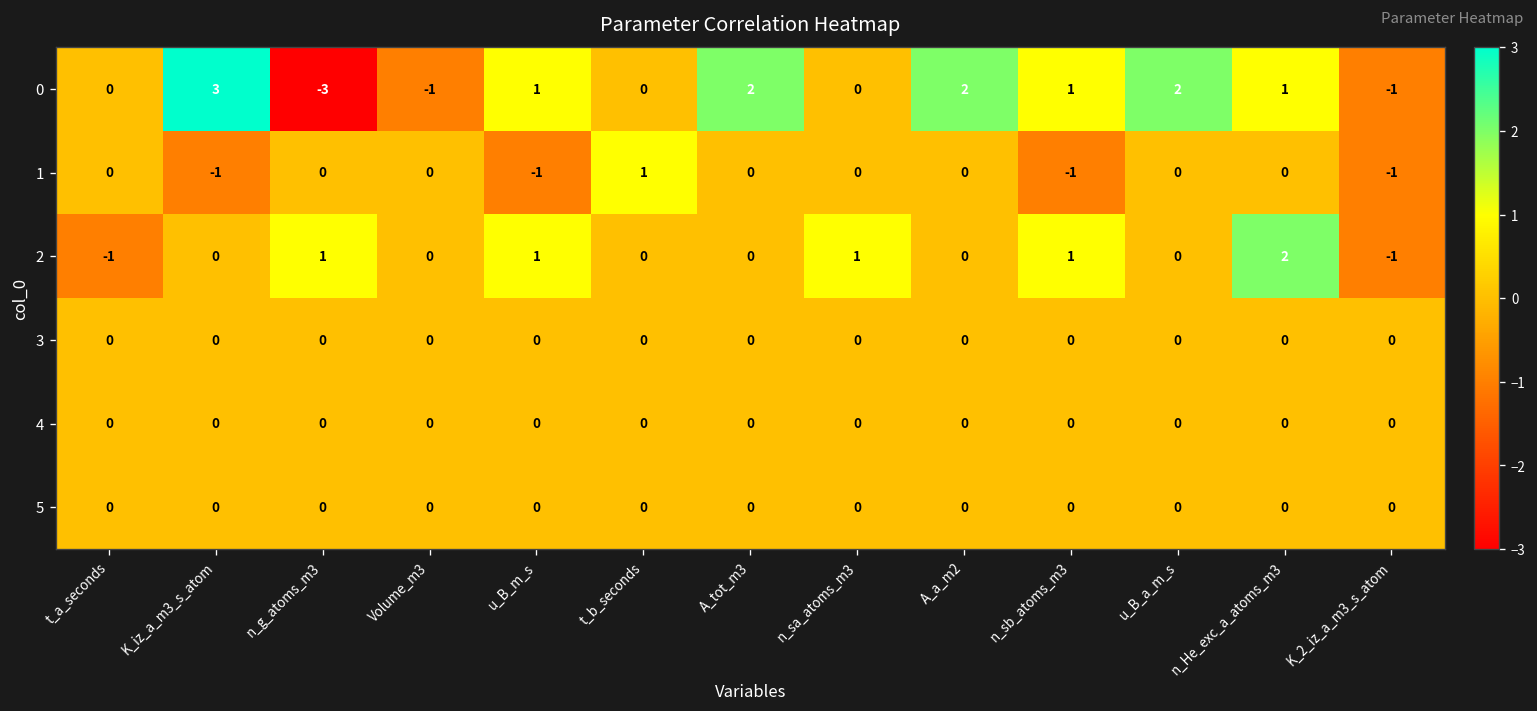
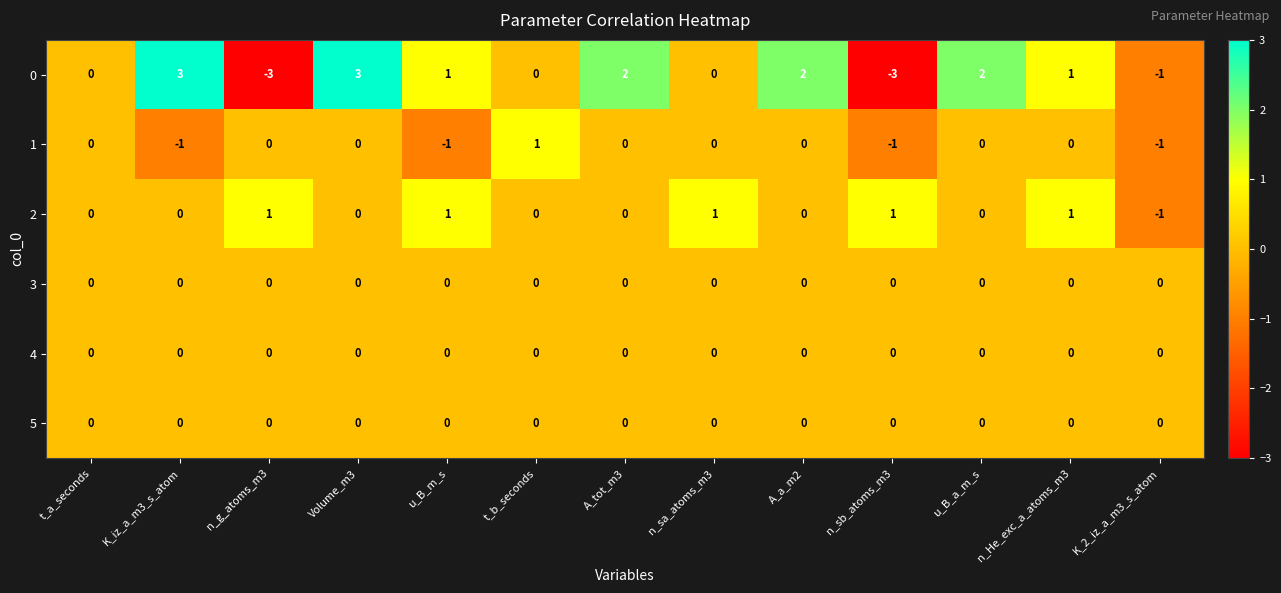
0, Volume_m3: -1 -> 3
0, n_sb_atoms_m3: 1 -> -3
2, t_a_seconds: -1 -> 0
2, n_He_exc_a_atoms_m3: 2 -> 1
